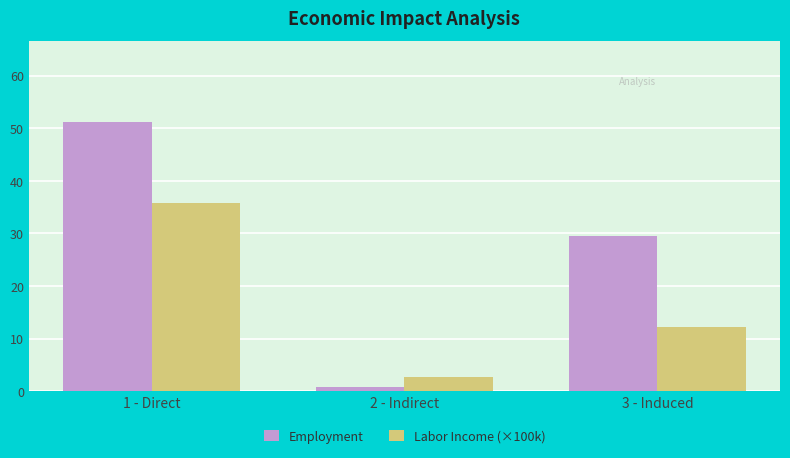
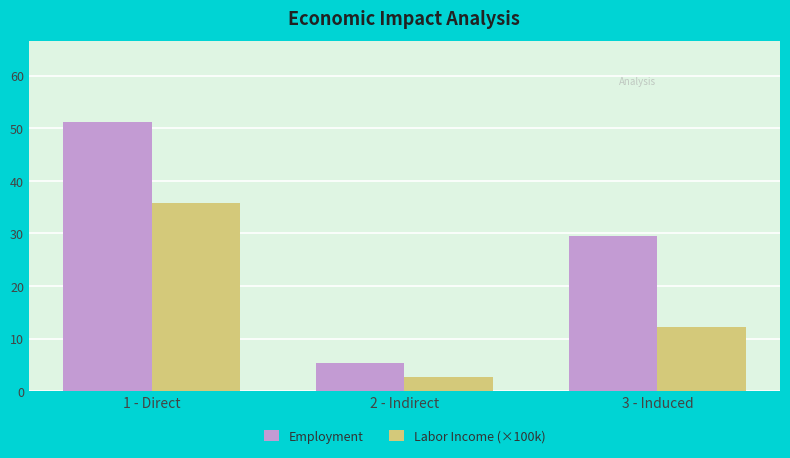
Employment, 2 - Indirect: 1 -> 5
